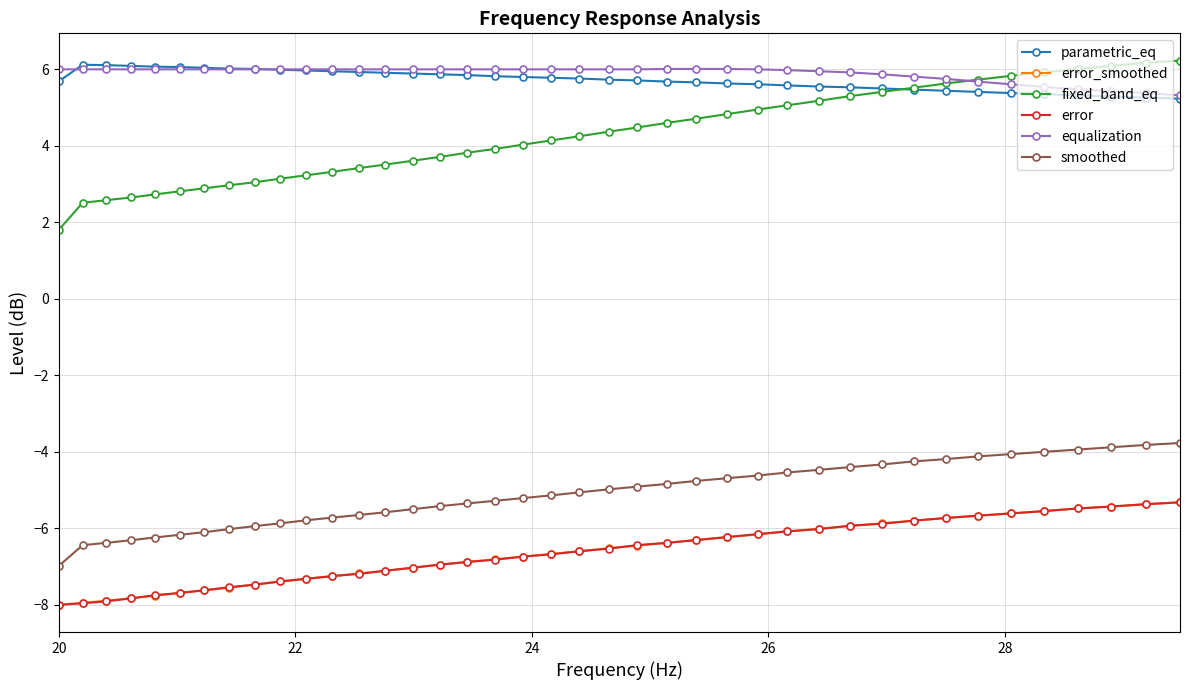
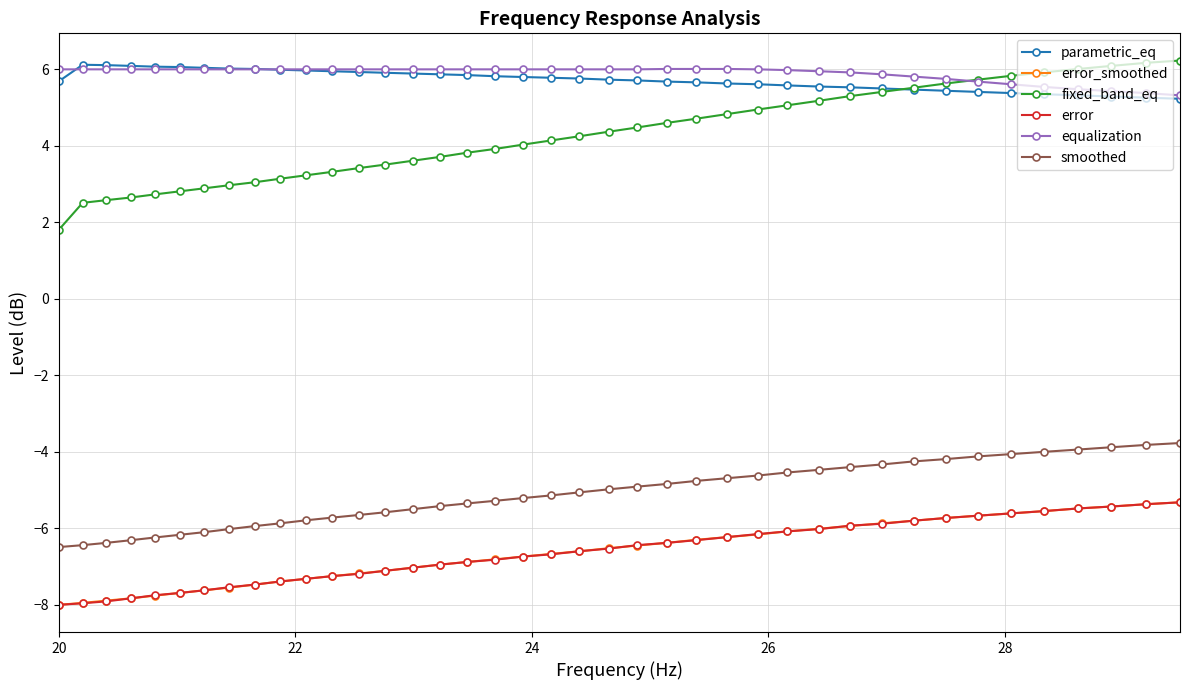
smoothed, 20: -7.0 -> -6.5
